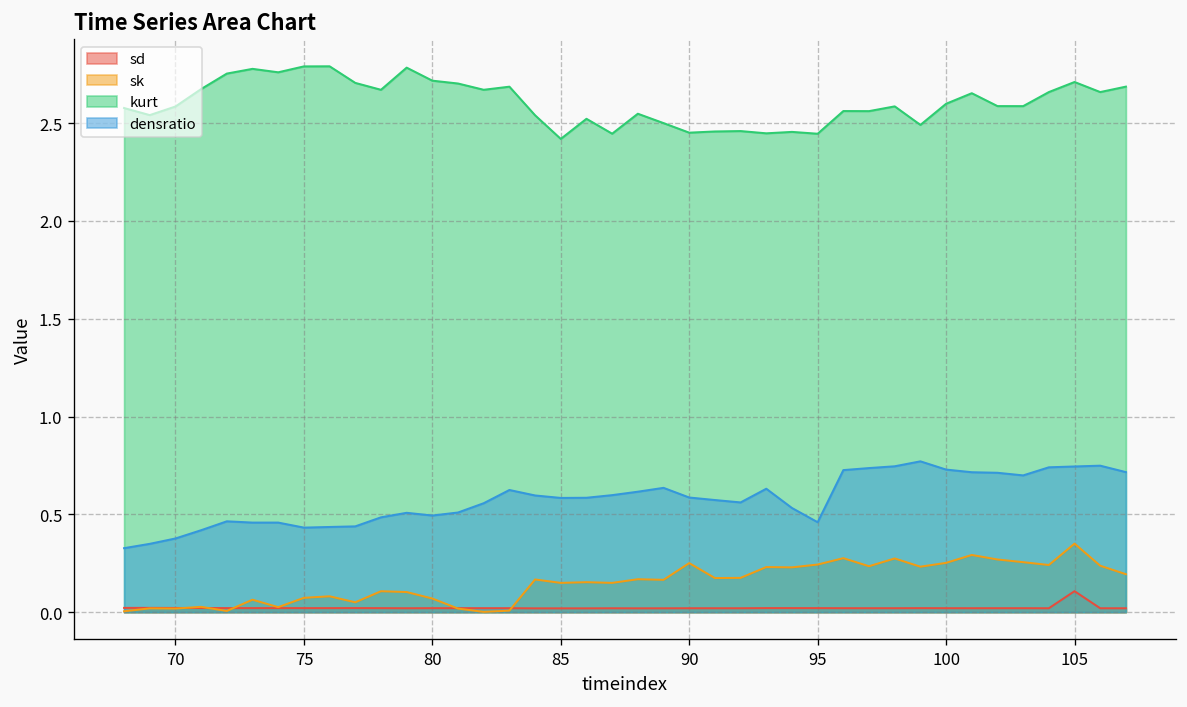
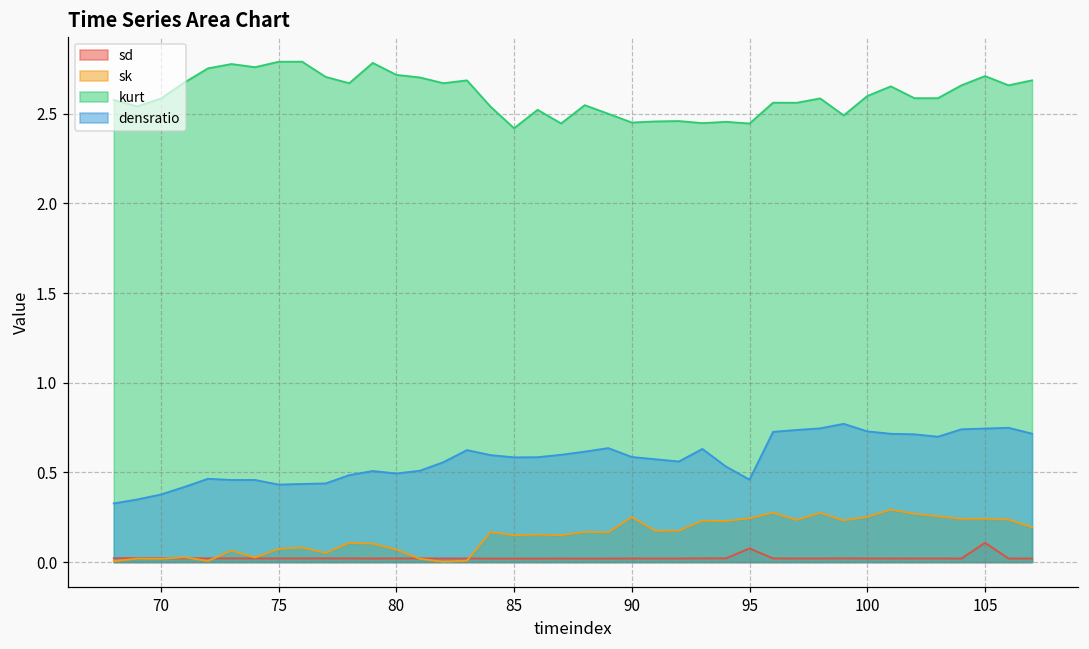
sd, 95: 0.02 -> 0.08
sk, 105: 0.35 -> 0.24
